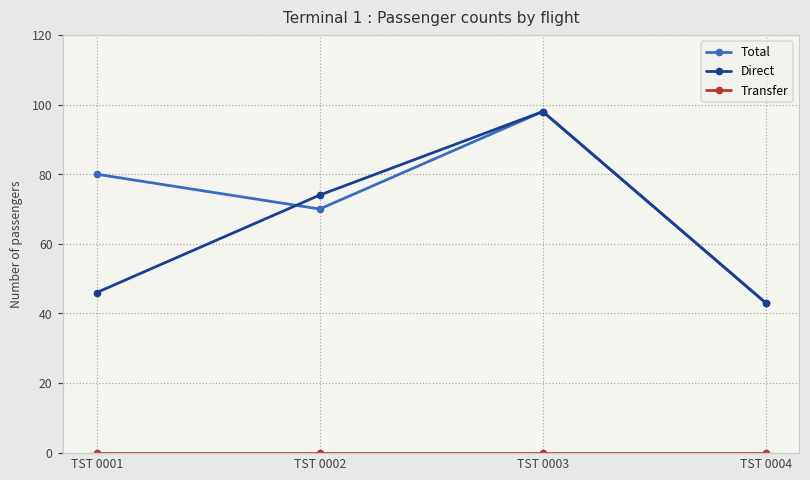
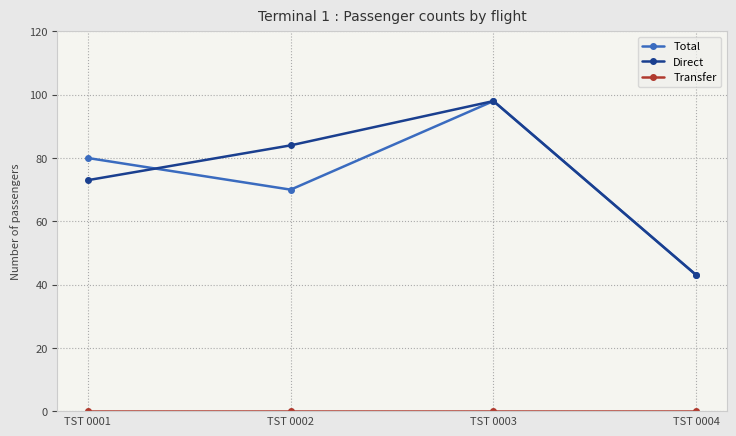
Direct, TST 0001: 46 -> 73
Direct, TST 0002: 74 -> 84
